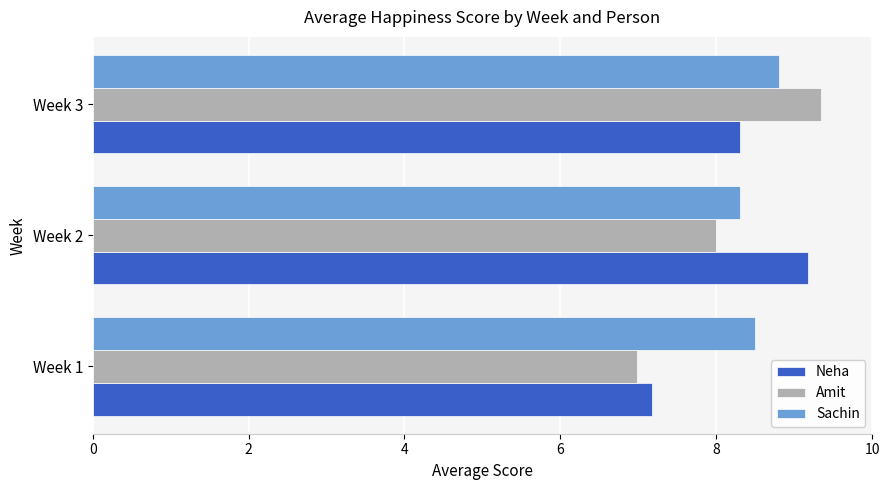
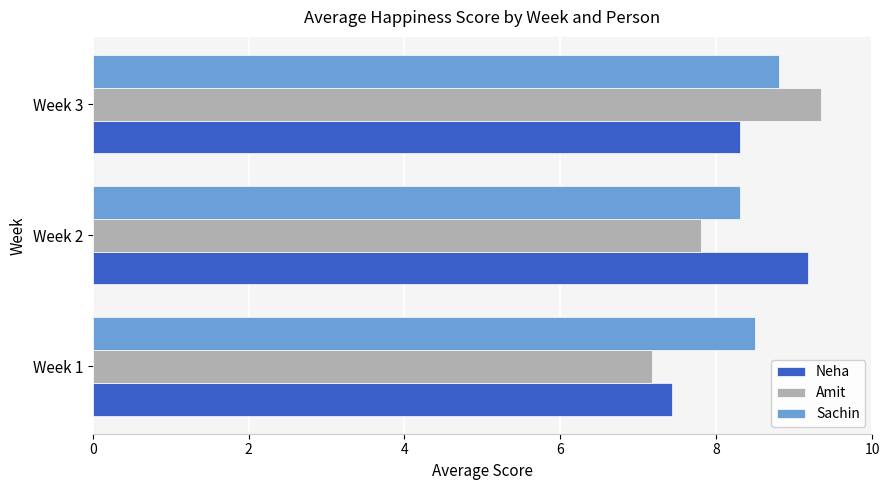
Amit, Week 2: 8.0 -> 7.8
Amit, Week 1: 7.0 -> 7.2
Neha, Week 1: 7.2 -> 7.4
